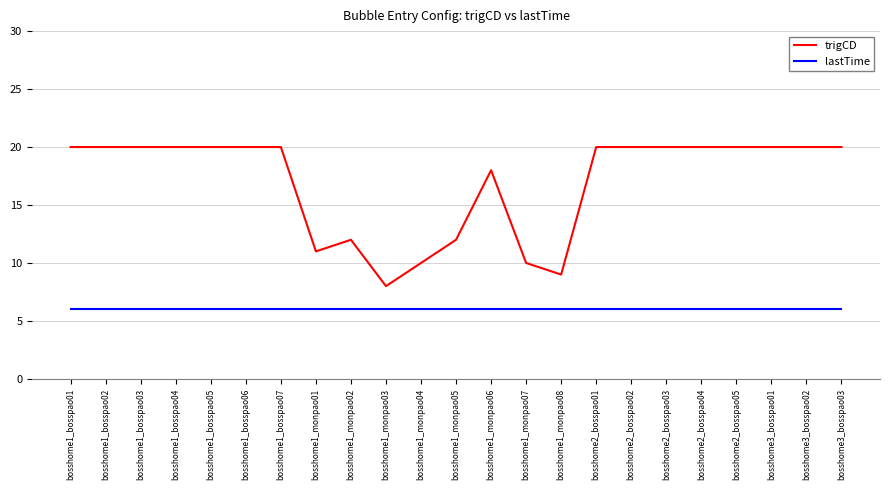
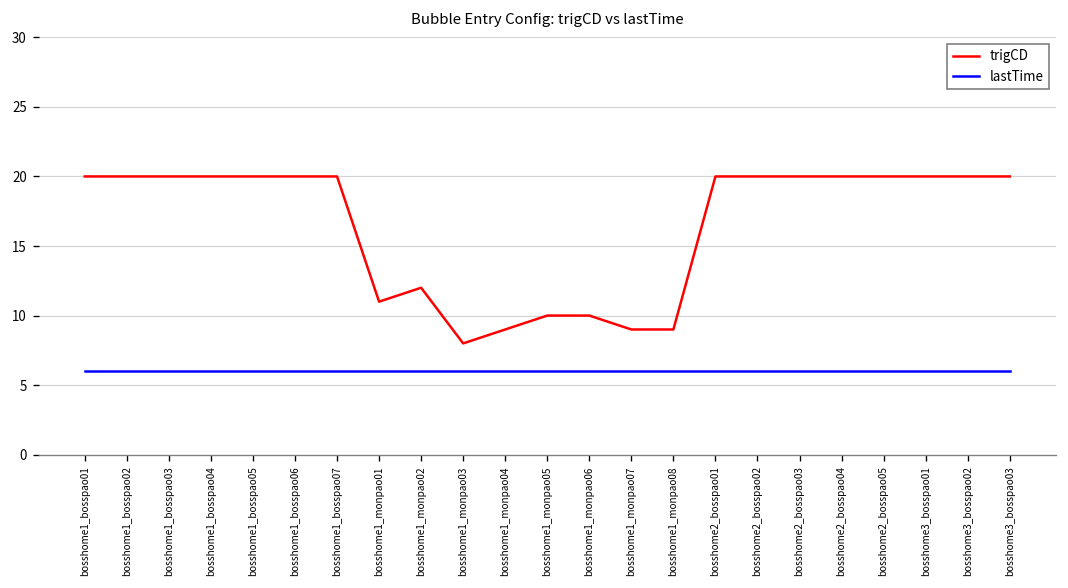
trigCD, bosshome1_monpao04: 10 -> 9
trigCD, bosshome1_monpao05: 12 -> 10
trigCD, bosshome1_monpao06: 18 -> 10
trigCD, bosshome1_monpao07: 10 -> 9
